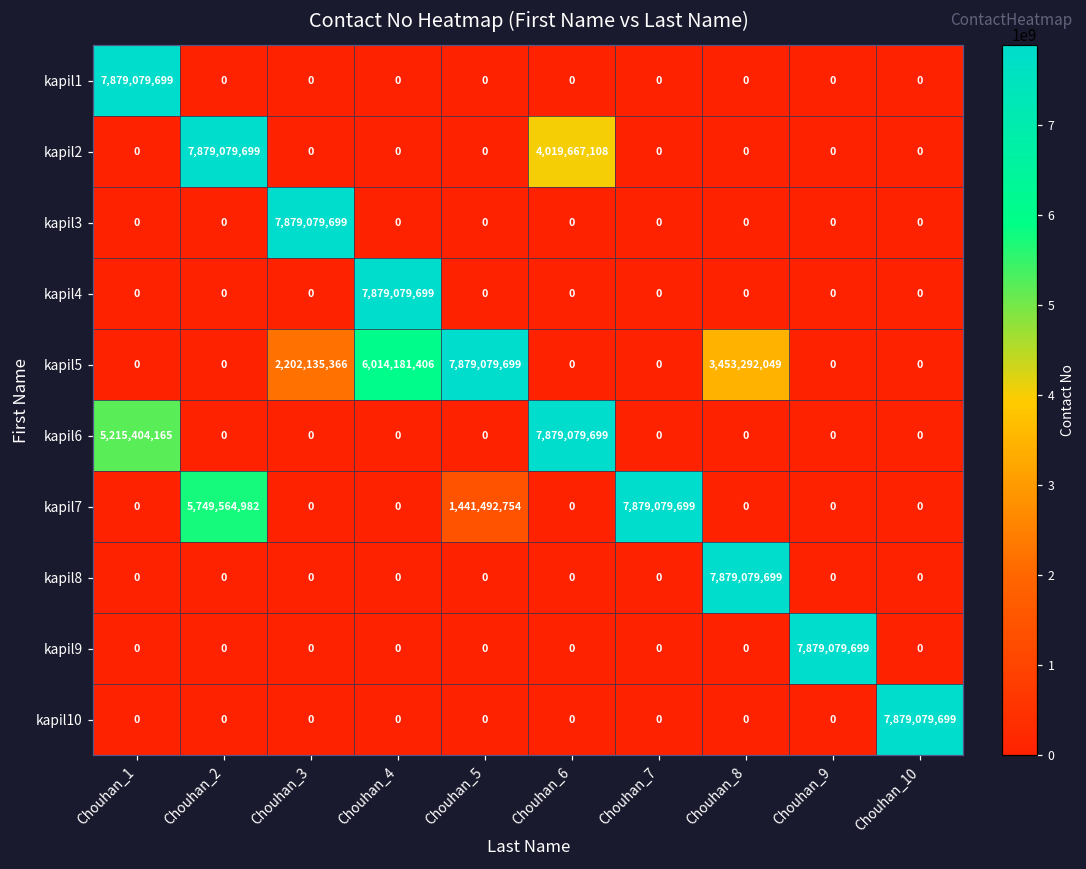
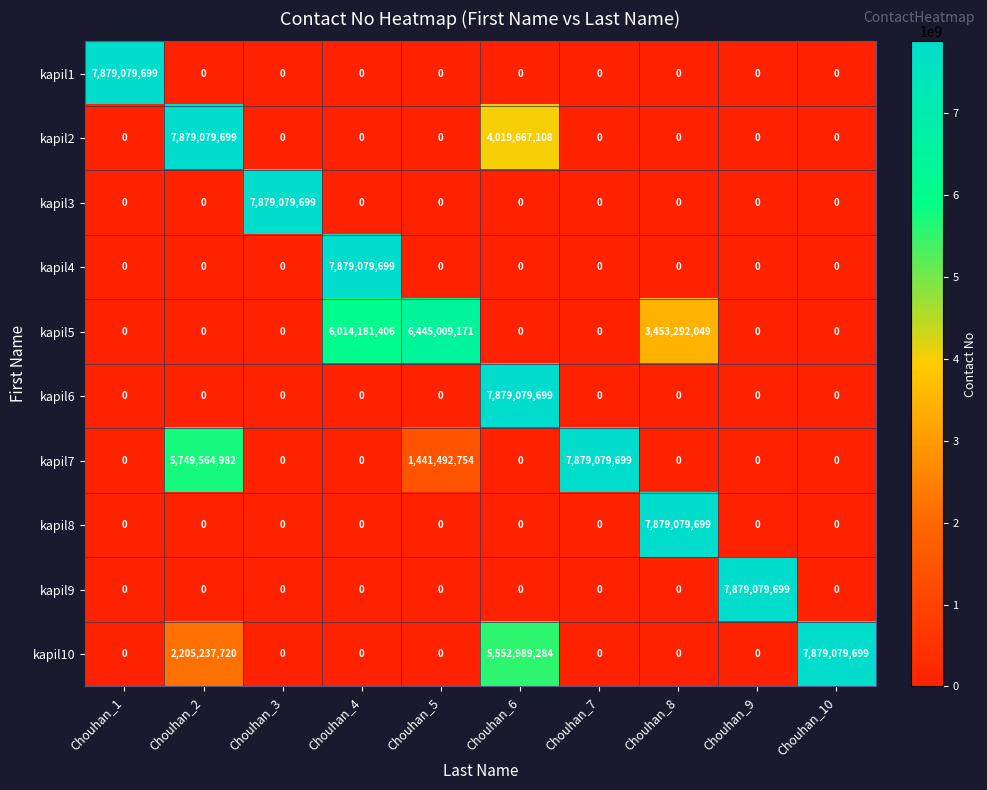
kapil5, Chouhan_3: 2,202,135,366 -> 0
kapil5, Chouhan_5: 7,879,079,699 -> 6,445,009,171
kapil6, Chouhan_1: 5,215,404,165 -> 0
kapil10, Chouhan_2: 0 -> 2,205,237,720
kapil10, Chouhan_6: 0 -> 5,552,989,284
